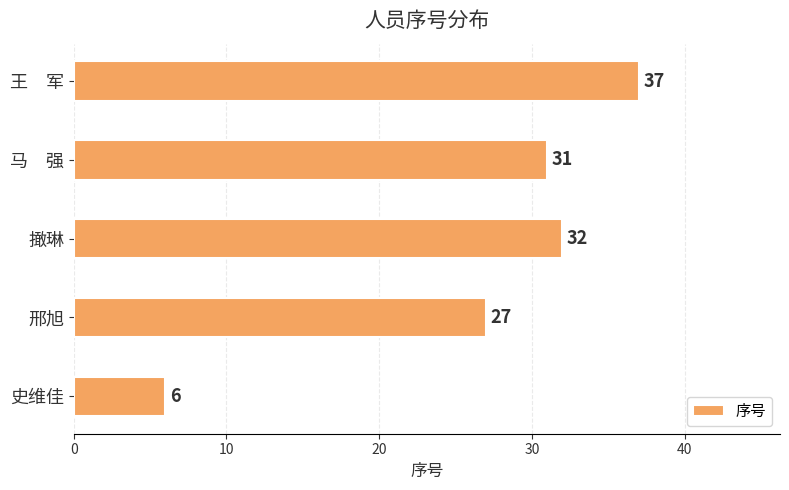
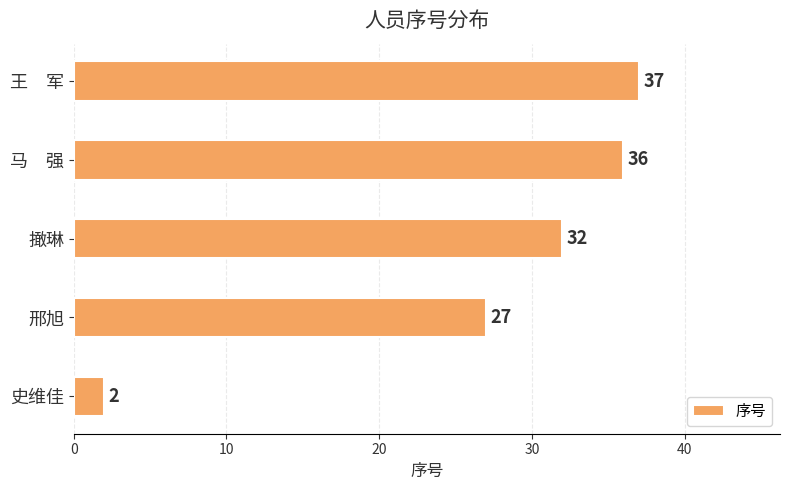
马 强: 31 -> 36
史维佳: 6 -> 2
